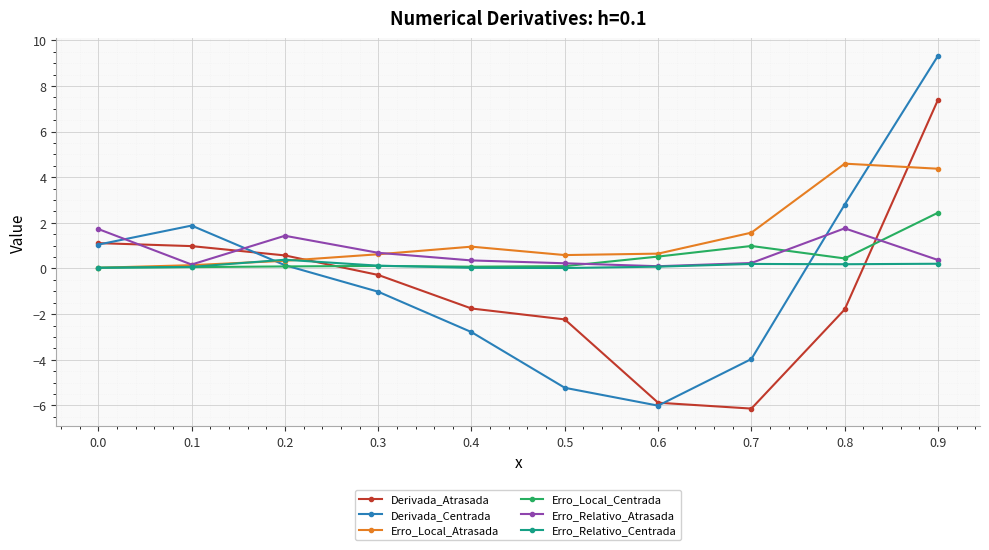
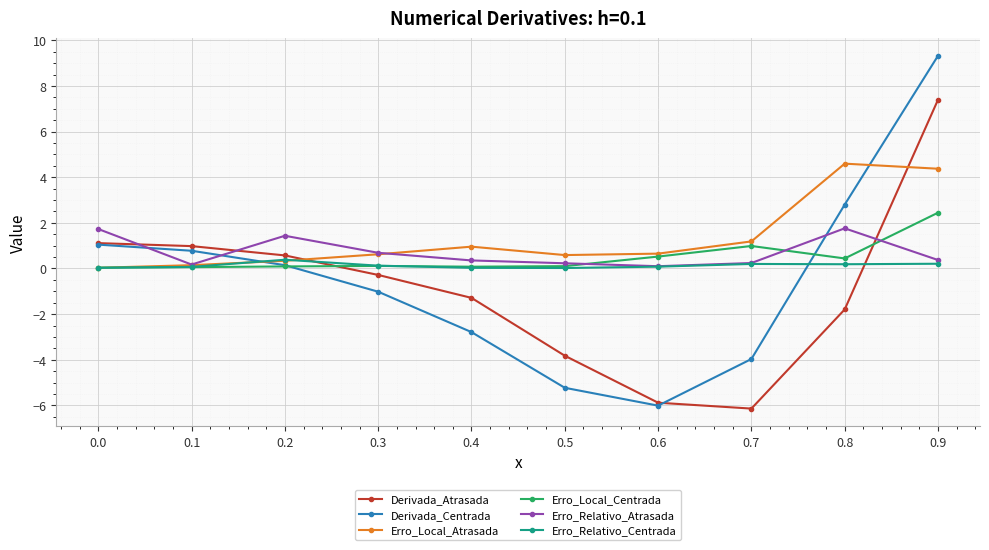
Derivada_Centrada, 0.1: 1.9 -> 0.8
Derivada_Atrasada, 0.4: -1.8 -> -1.3
Derivada_Atrasada, 0.5: -2.2 -> -3.8
Erro_Local_Atrasada, 0.7: 1.6 -> 1.2
